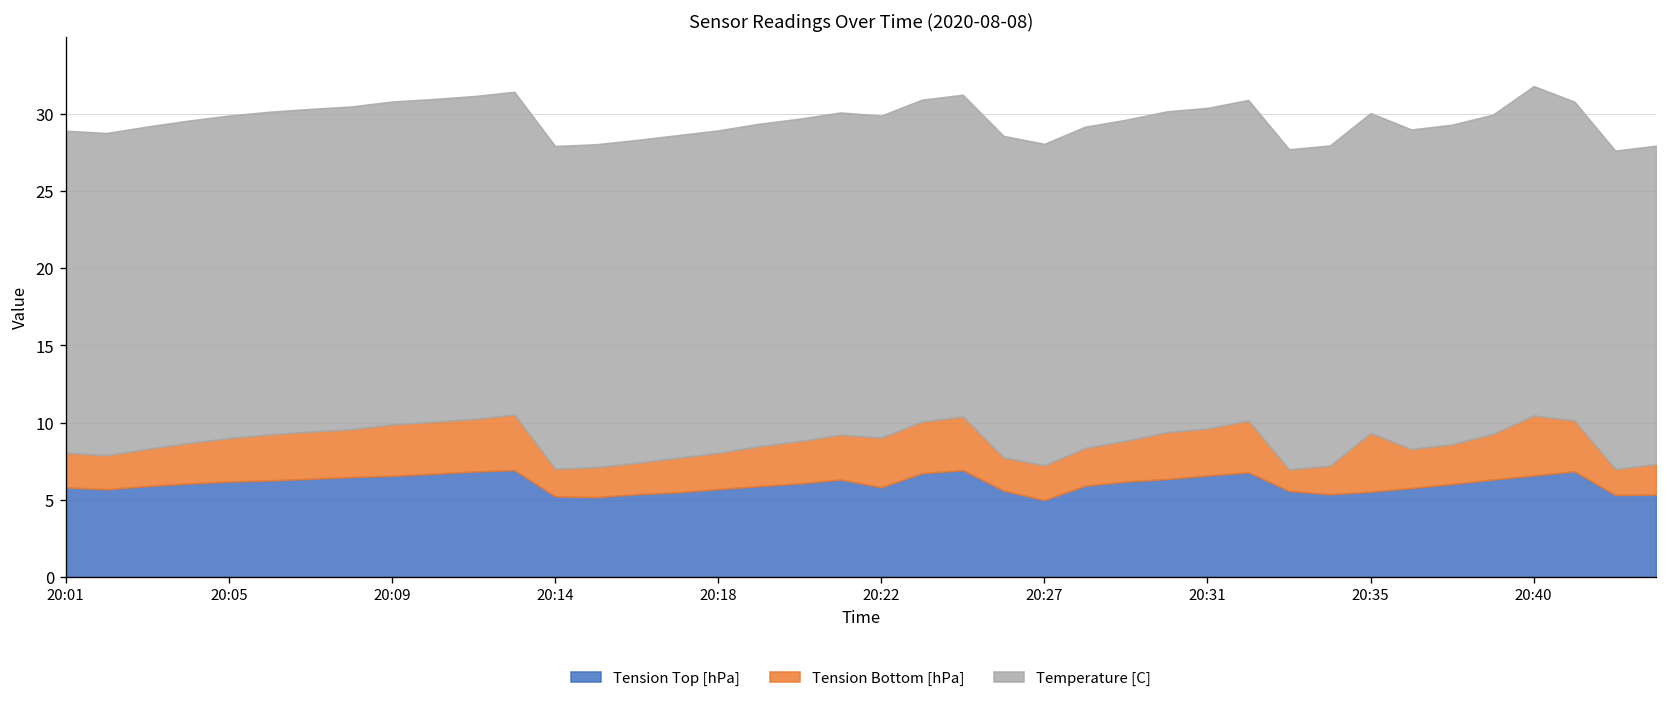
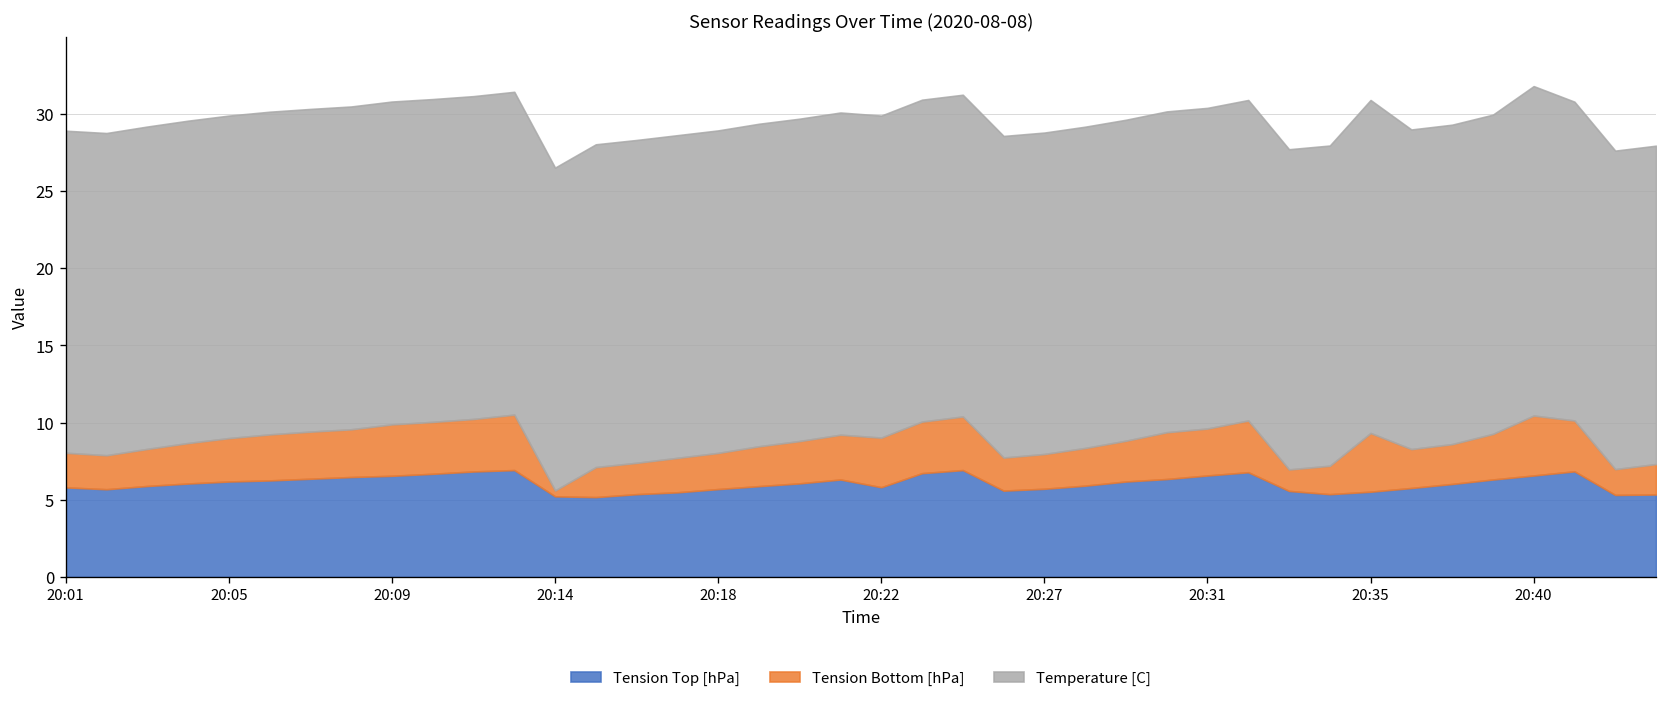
Tension Bottom [hPa], 20:14: 1.8 -> 0.4
Tension Top [hPa], 20:27: 5.0 -> 5.7
Temperature [C], 20:35: 20.7 -> 21.6
